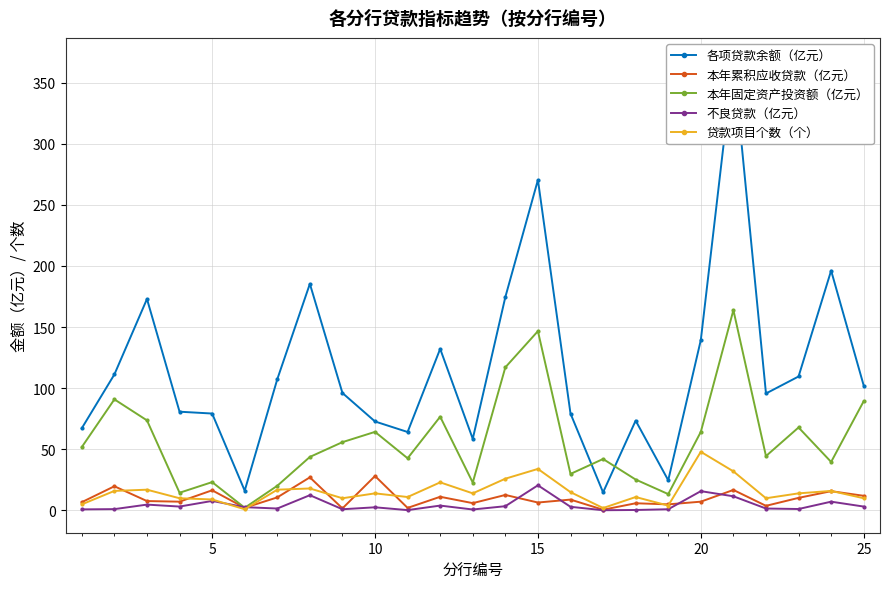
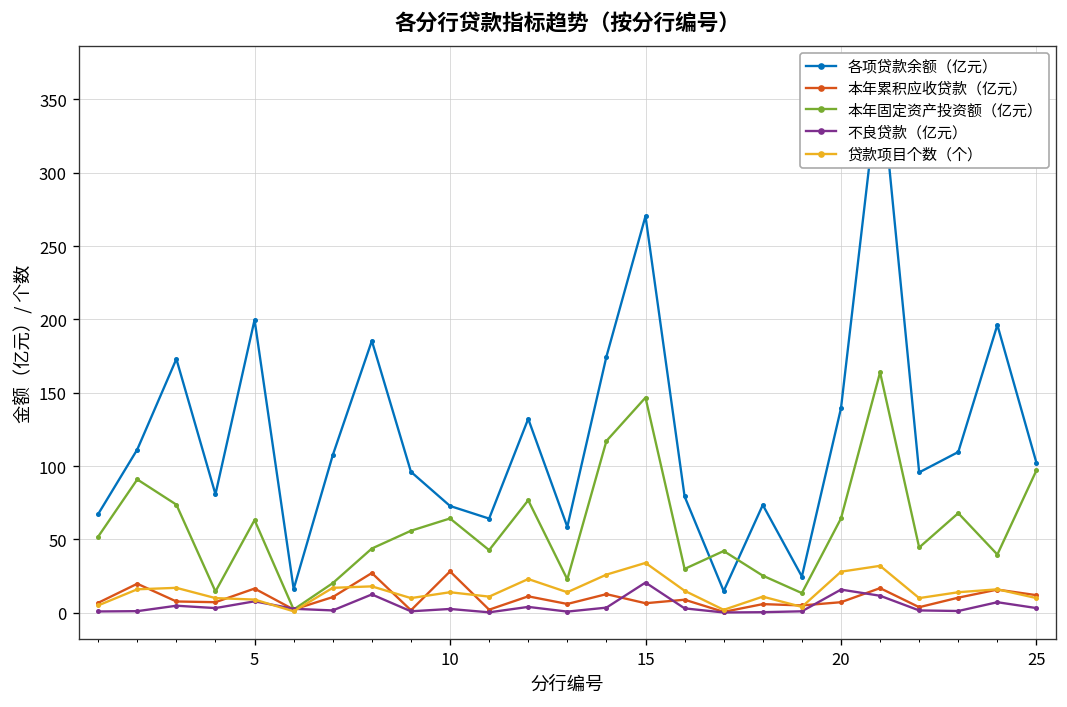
各项贷款余额（亿元）, 5: 79 -> 200
本年固定资产投资额（亿元）, 5: 23 -> 63
贷款项目个数（个）, 20: 48 -> 28
本年固定资产投资额（亿元）, 25: 89 -> 97
